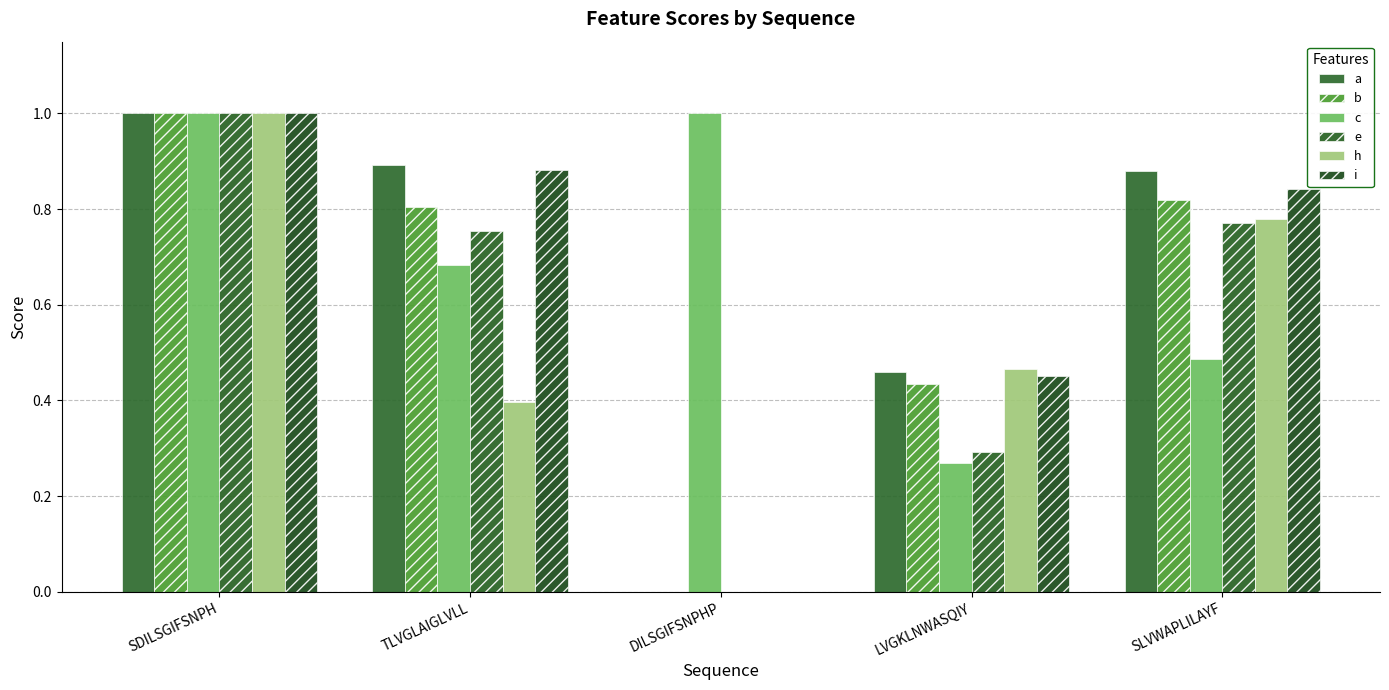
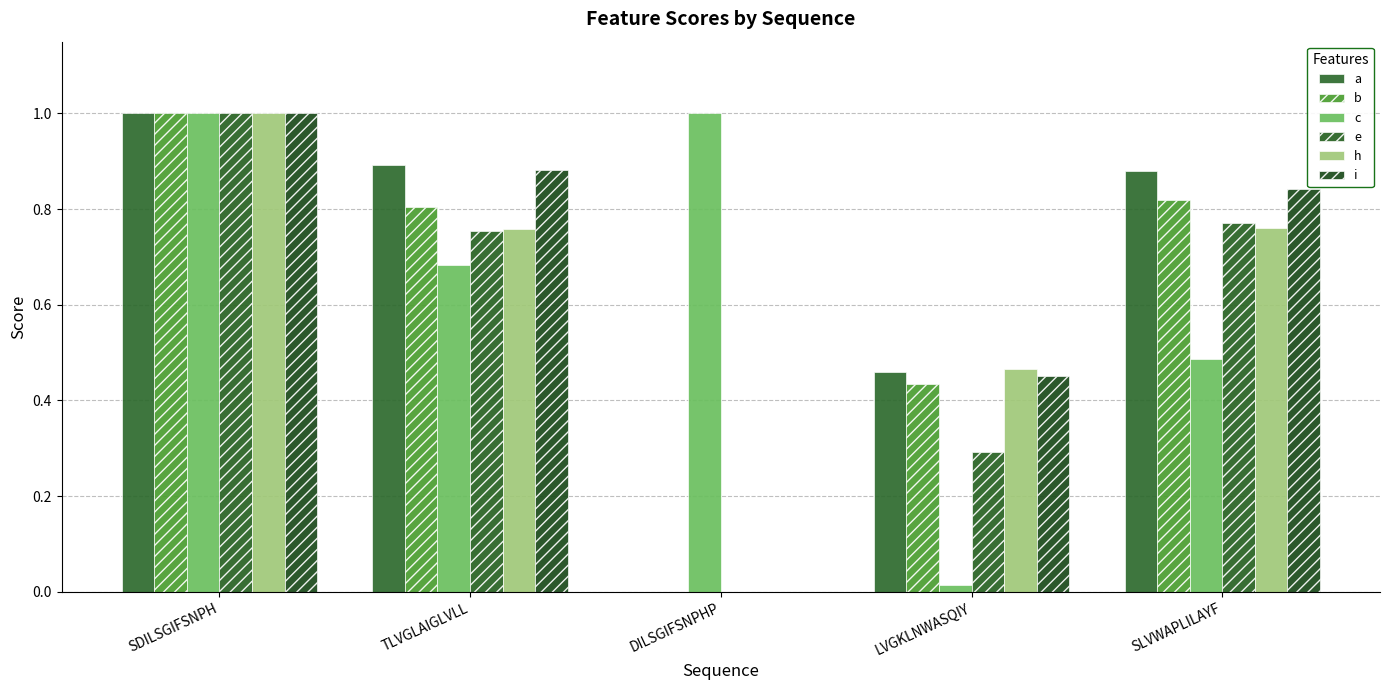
h, TLVGLAIGLVLL: 0.40 -> 0.76
c, LVGKLNWASQIY: 0.27 -> 0.01
h, SLVWAPLILAYF: 0.78 -> 0.76
